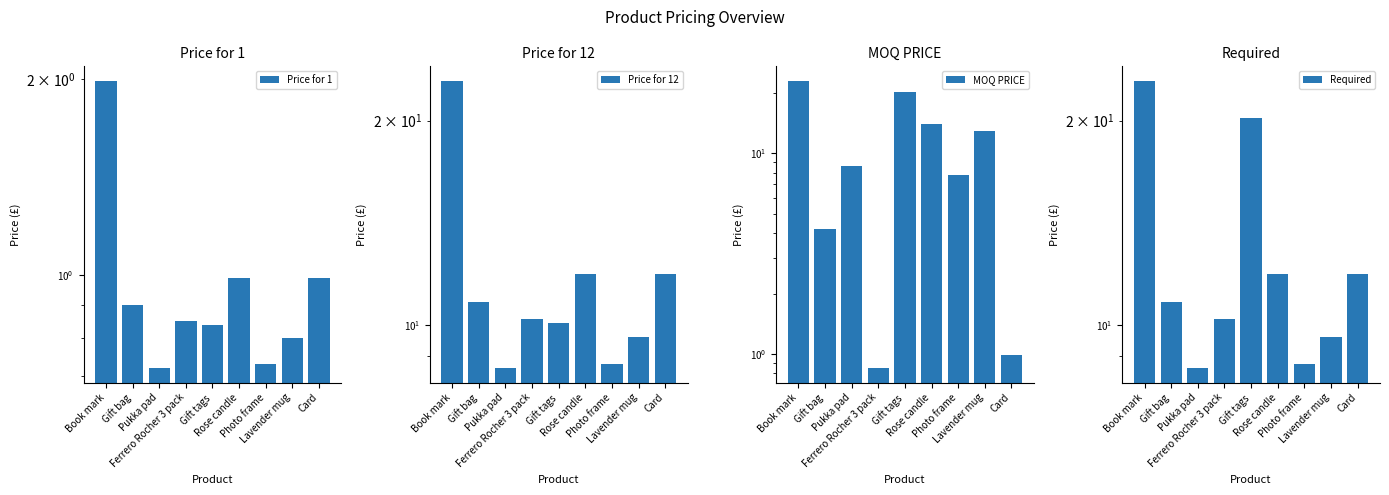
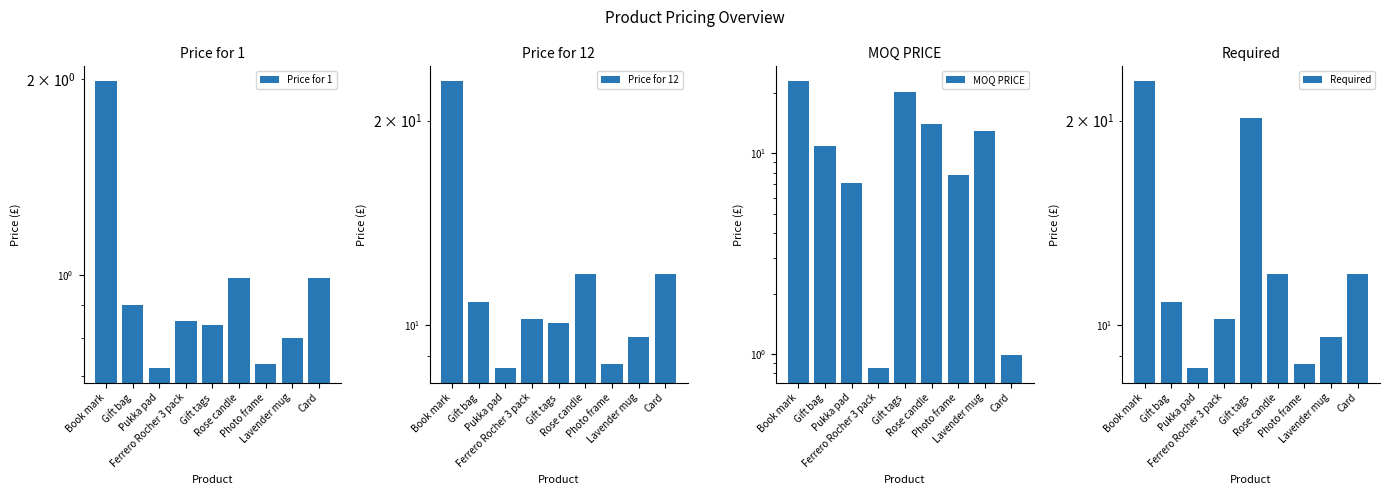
MOQ PRICE, Gift bag: 4.2 -> 11
MOQ PRICE, Pukka pad: 8.6 -> 7.1
